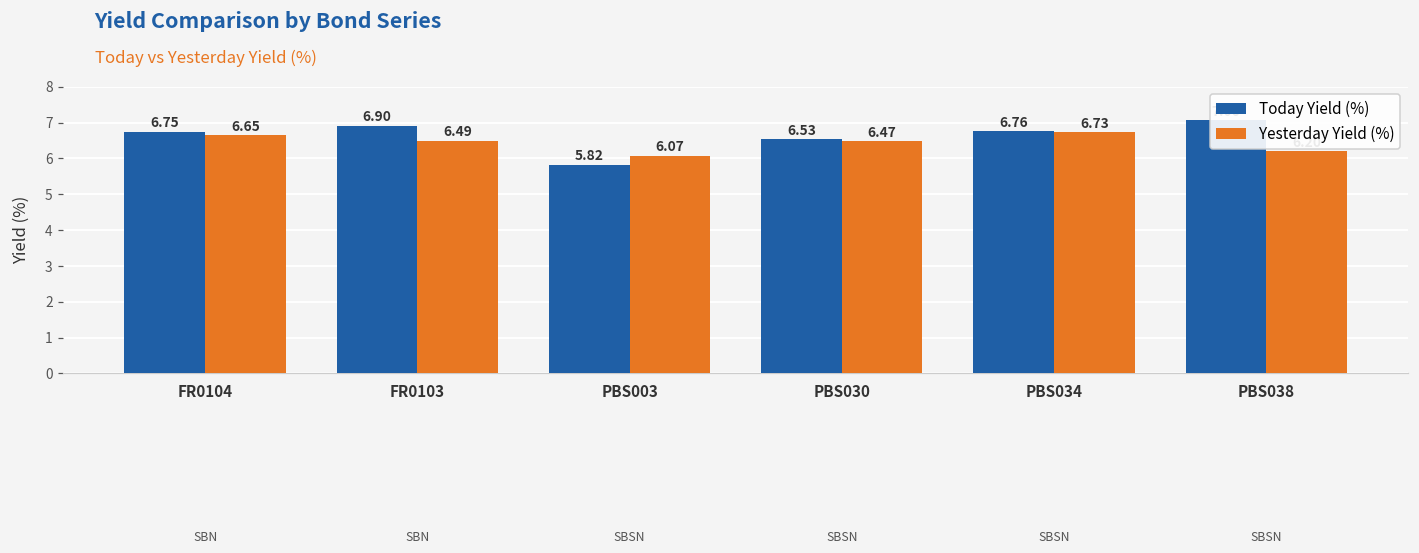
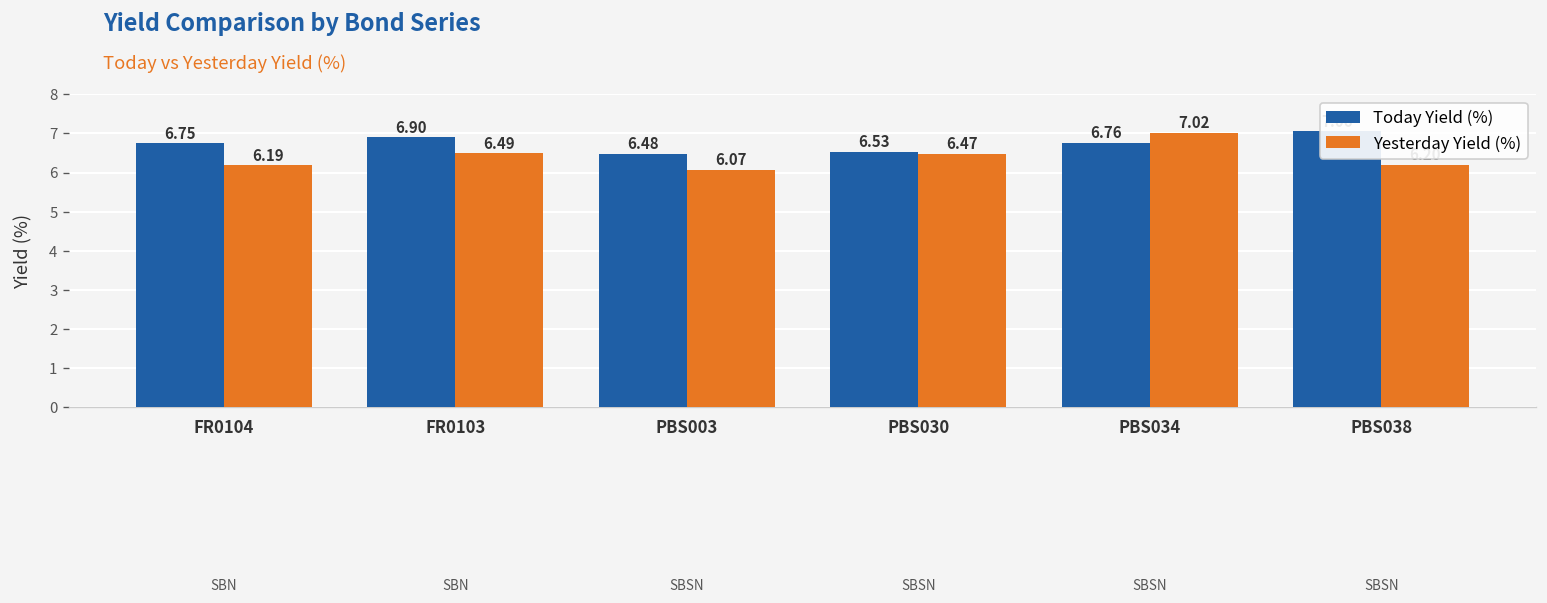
Yesterday Yield (%), FR0104: 6.65 -> 6.19
Today Yield (%), PBS003: 5.82 -> 6.48
Yesterday Yield (%), PBS034: 6.73 -> 7.02
